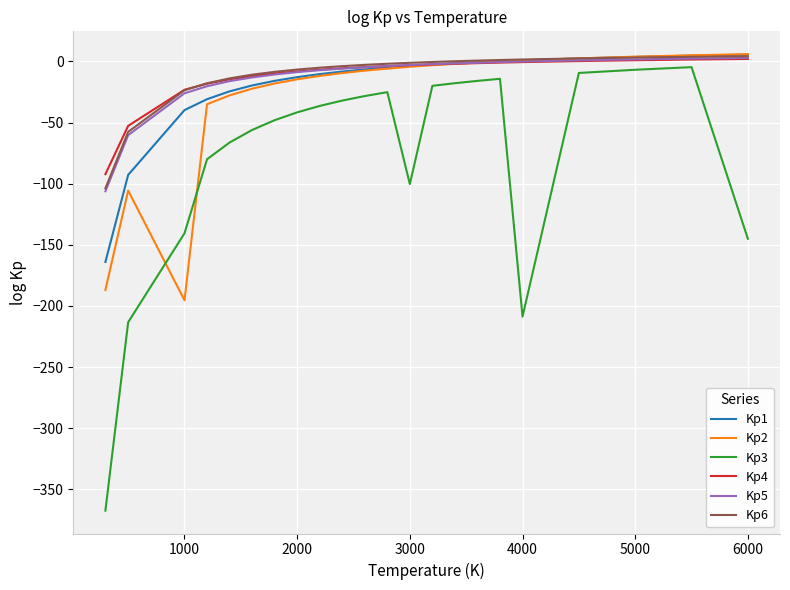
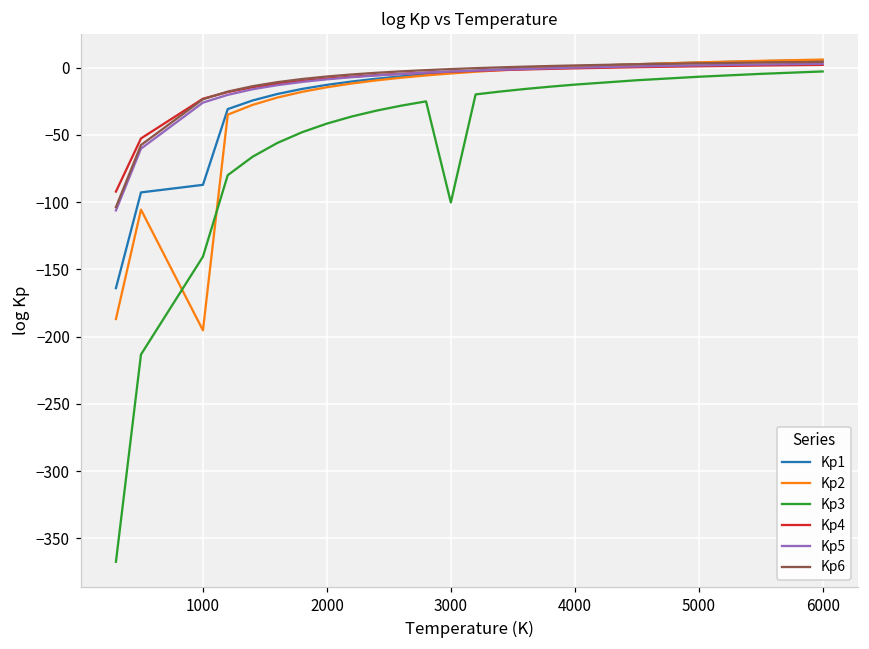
Kp1, 1000: -40 -> -87
Kp3, 4000: -209 -> -13
Kp3, 6000: -145 -> -3
